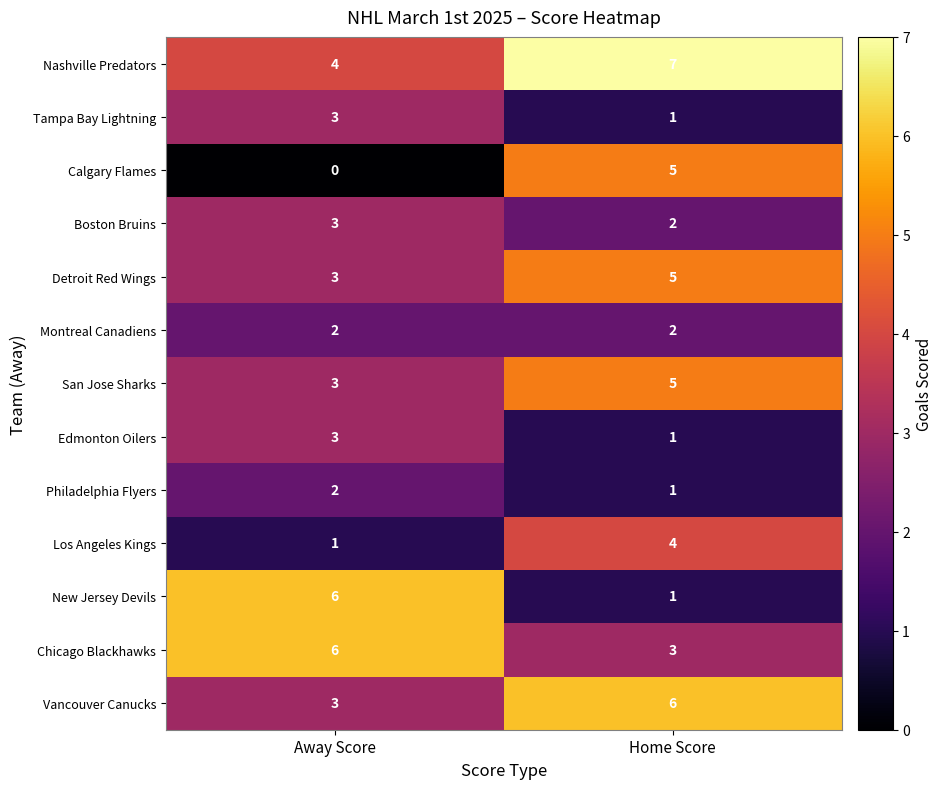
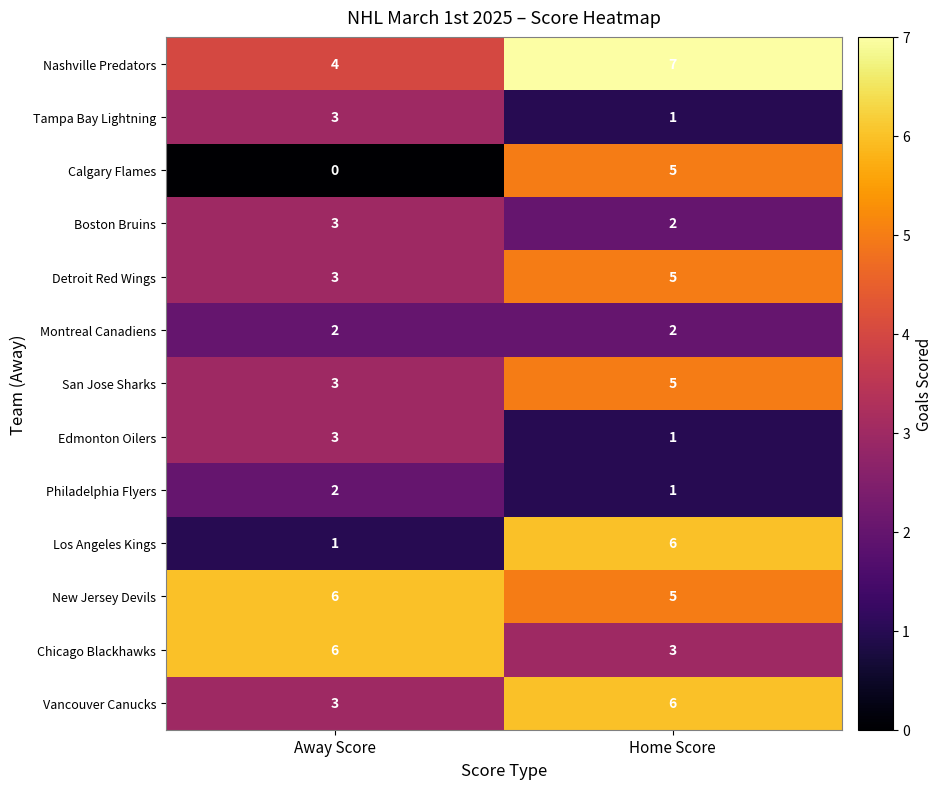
Los Angeles Kings, Home Score: 4 -> 6
New Jersey Devils, Home Score: 1 -> 5
